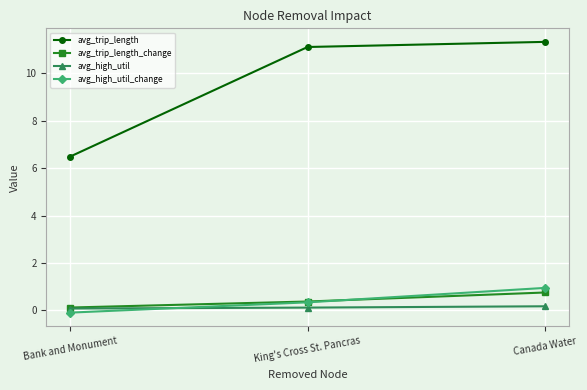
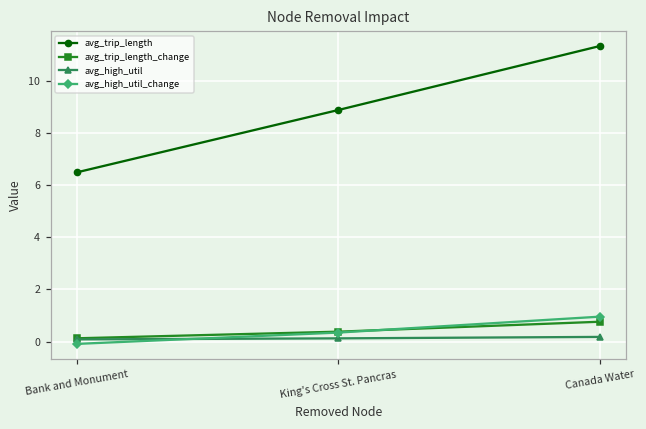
avg_trip_length, King's Cross St. Pancras: 11.1 -> 8.9
